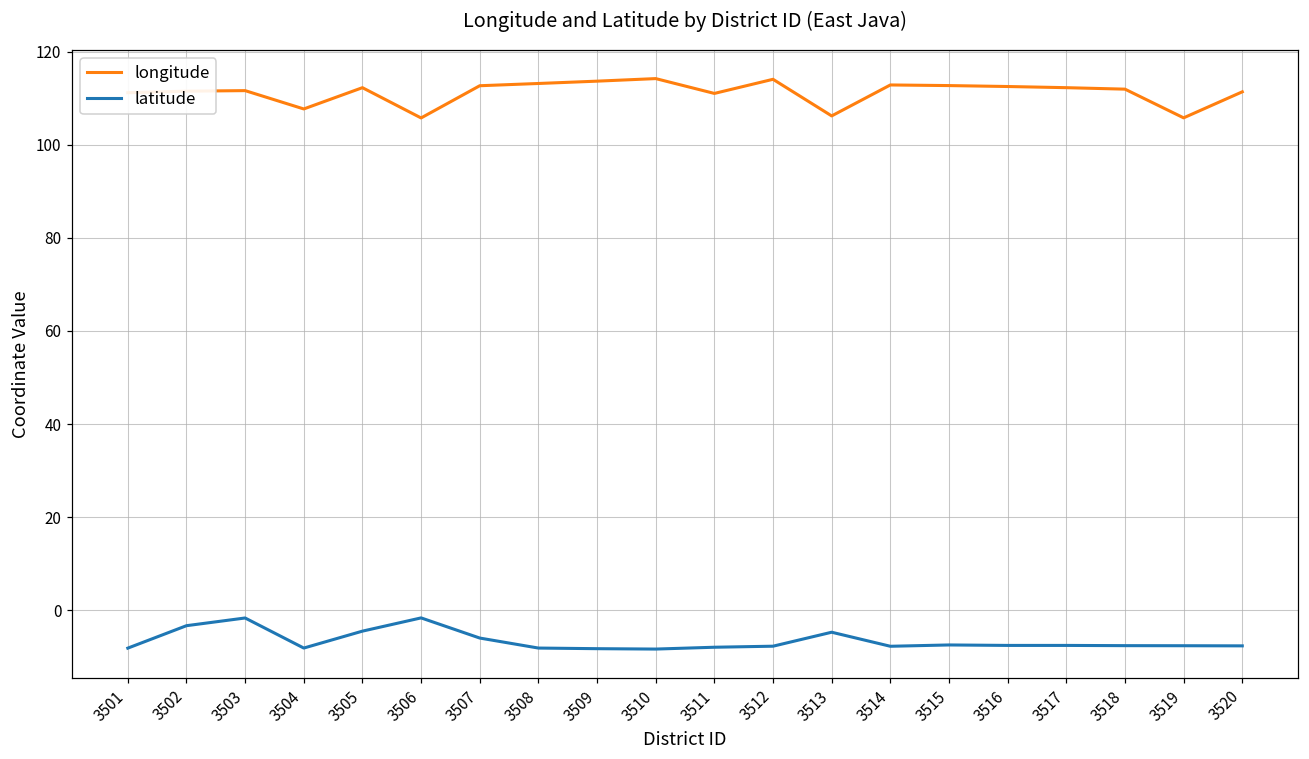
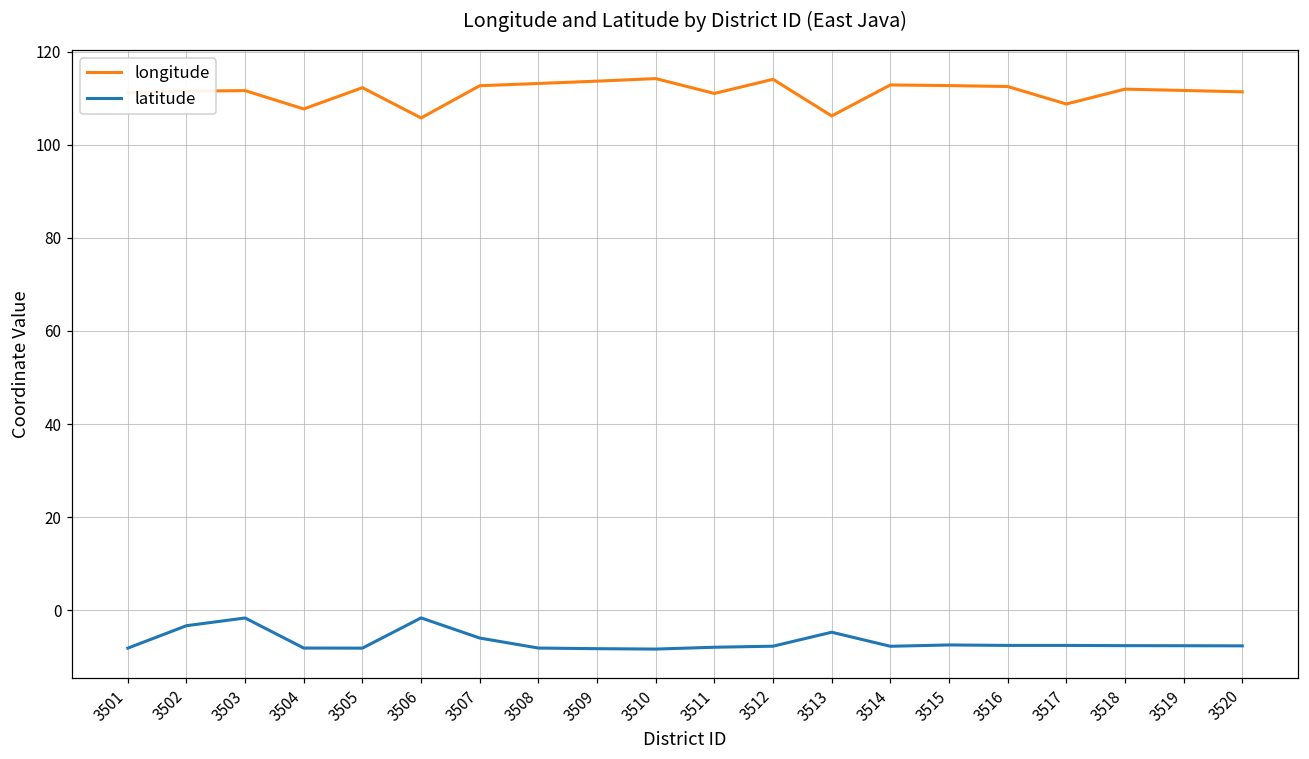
latitude, 3505: -4 -> -8
longitude, 3517: 112 -> 109
longitude, 3519: 106 -> 112
